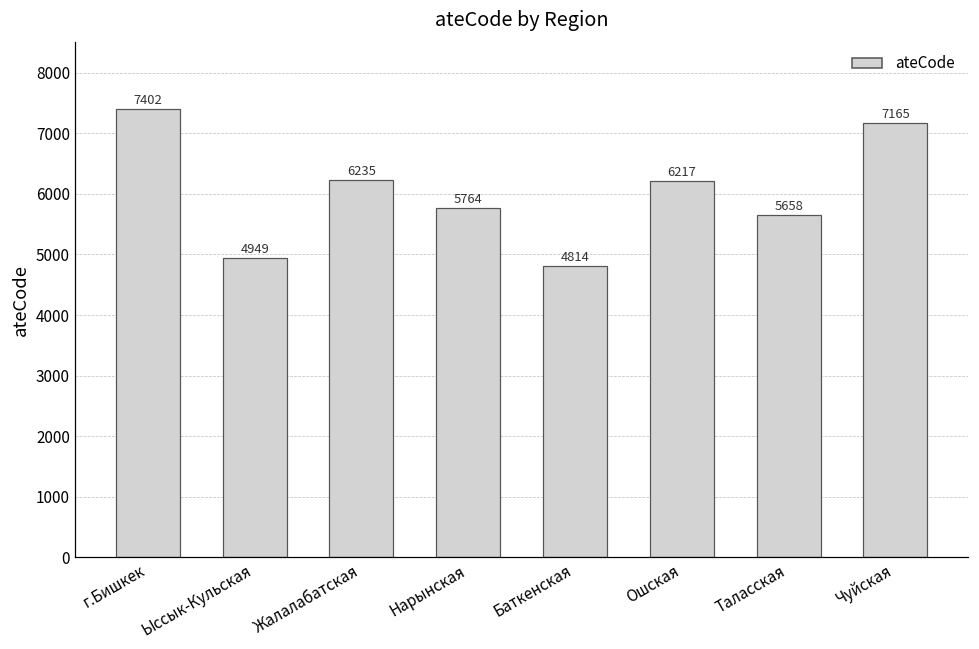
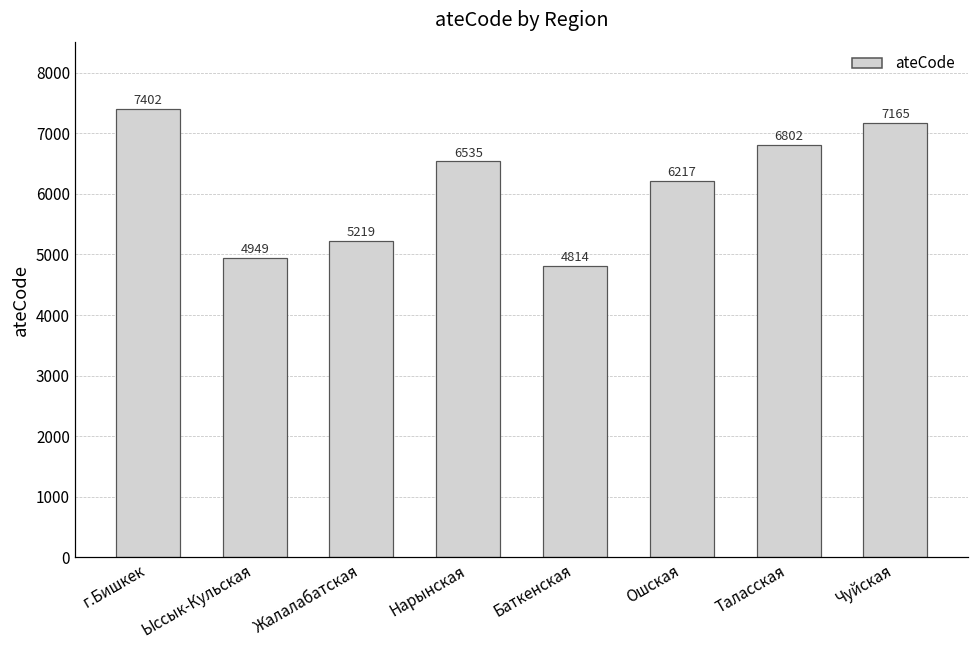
Жалалабатская: 6235 -> 5219
Нарынская: 5764 -> 6535
Таласская: 5658 -> 6802
